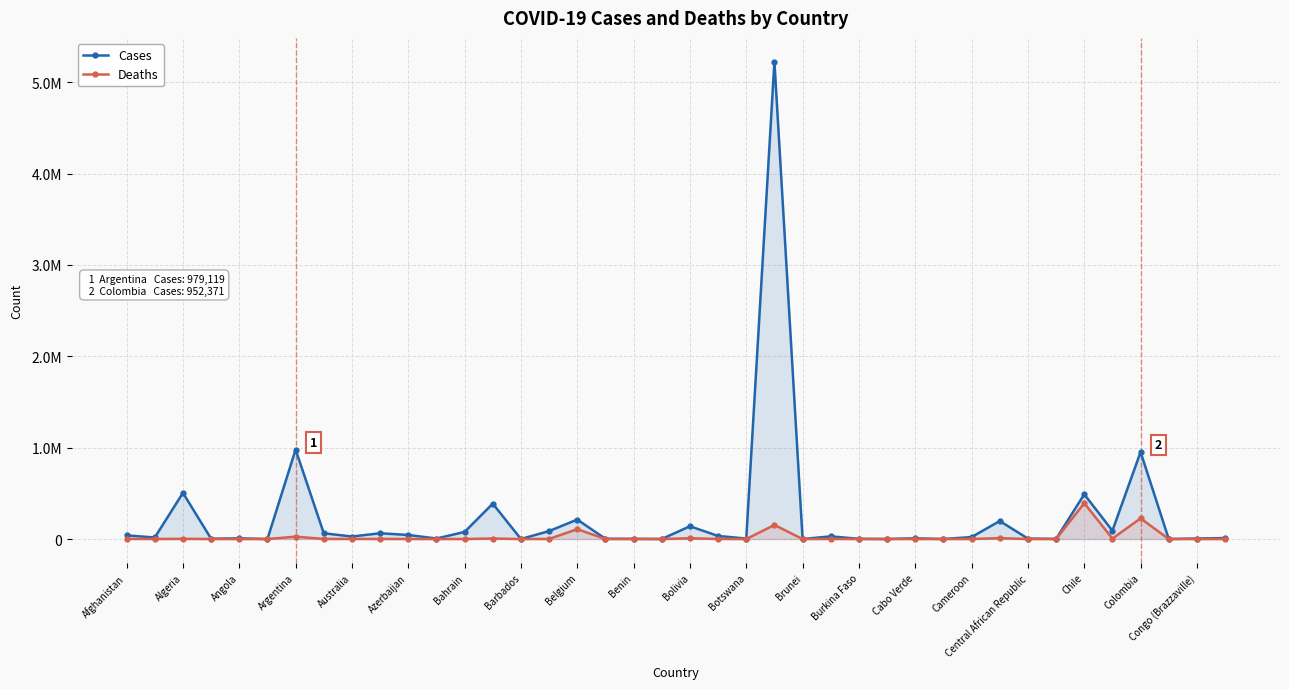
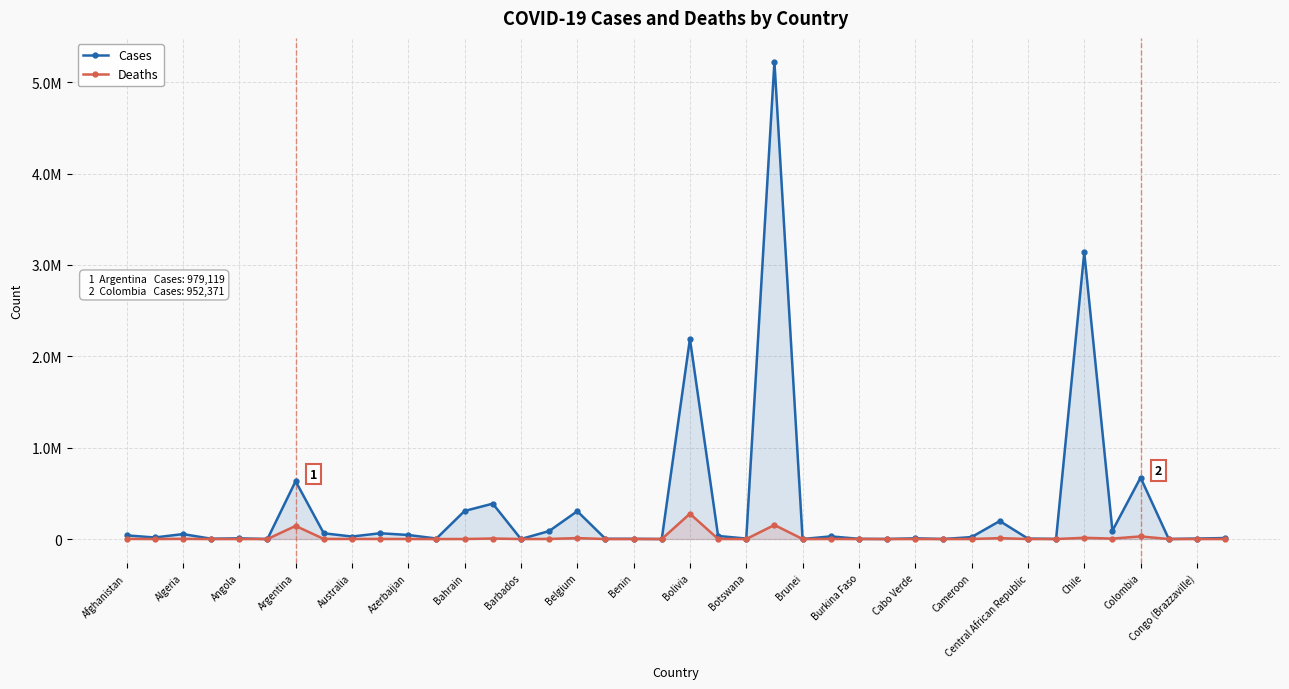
Cases, Algeria: 500000 -> 100000
Cases, Argentina: 1000000 -> 600000
Deaths, Argentina: 0 -> 100000
Cases, Bahrain: 100000 -> 300000
Cases, Belgium: 200000 -> 300000
Deaths, Belgium: 100000 -> 0
Cases, Bolivia: 100000 -> 2200000
Deaths, Bolivia: 0 -> 300000
Cases, Chile: 500000 -> 3100000
Deaths, Chile: 400000 -> 0
Cases, Colombia: 1000000 -> 700000
Deaths, Colombia: 200000 -> 0
